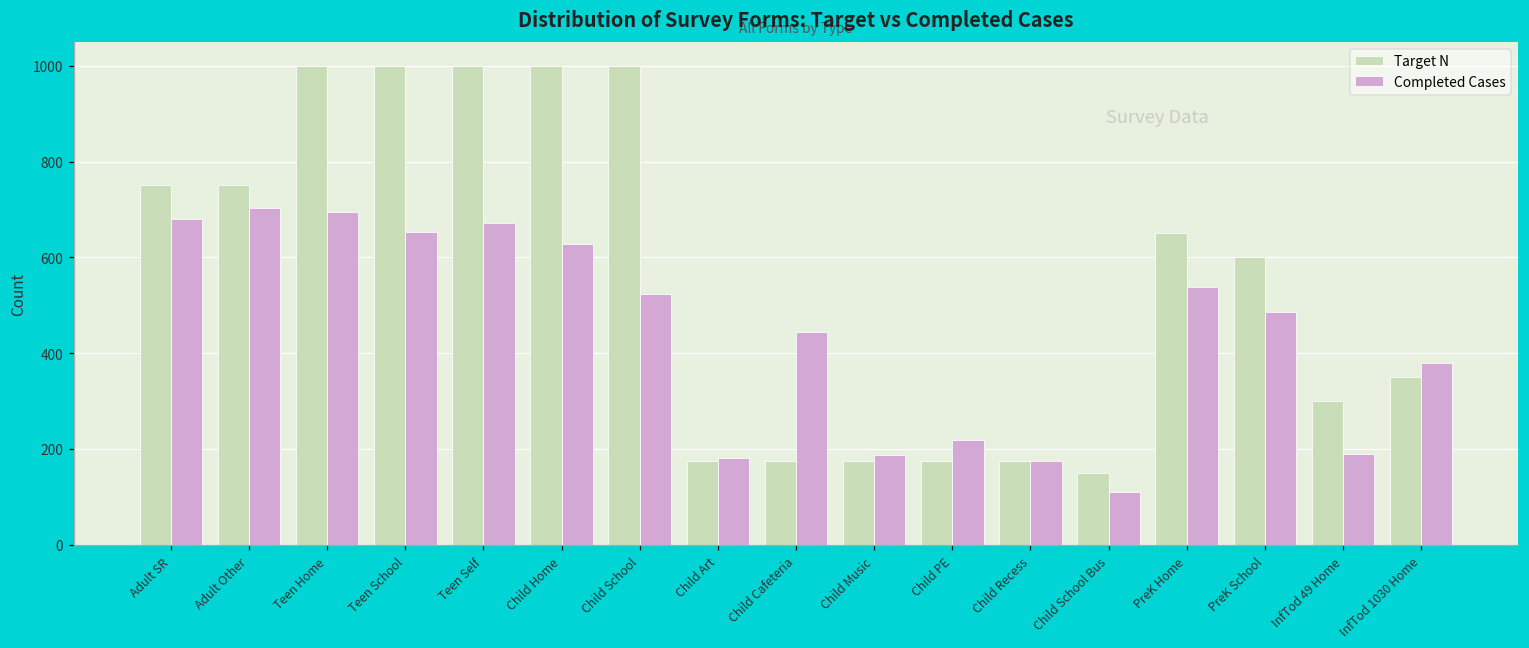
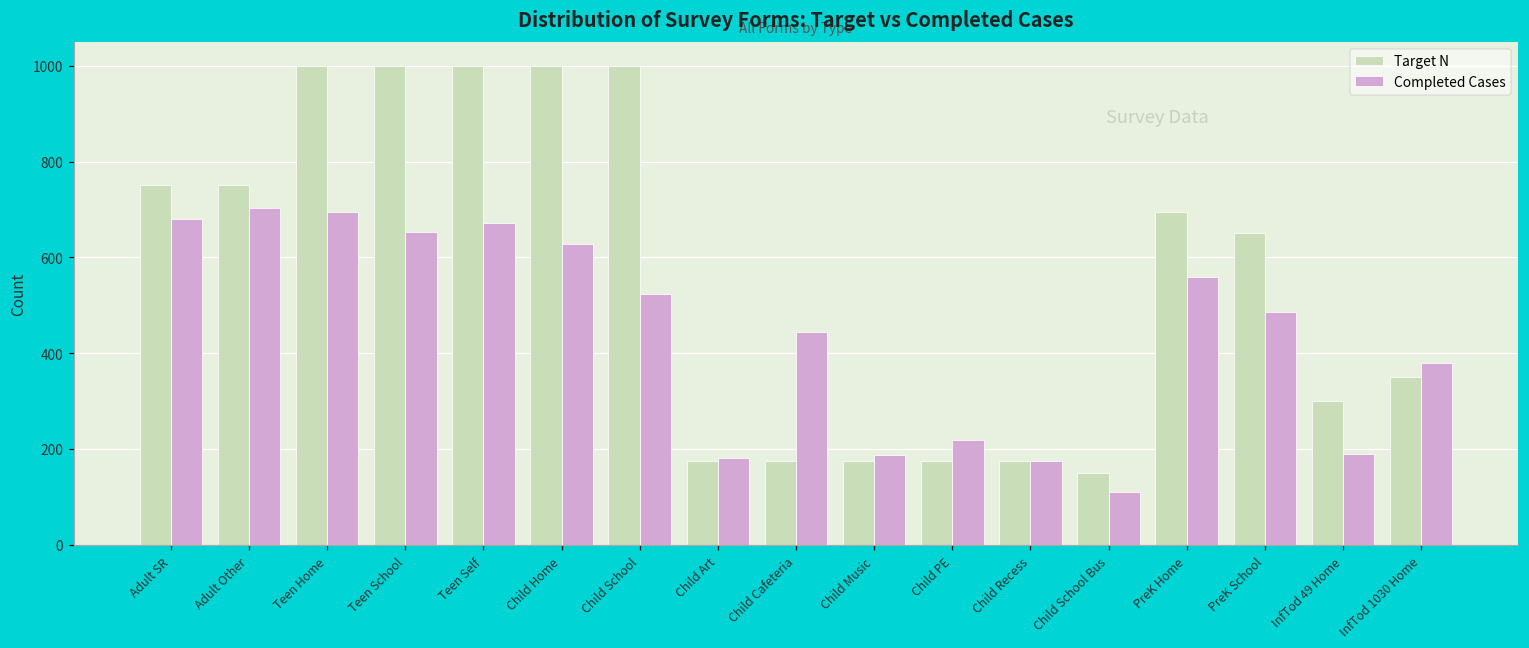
Target N, PreK Home: 650 -> 690
Completed Cases, PreK Home: 540 -> 560
Target N, PreK School: 600 -> 650
